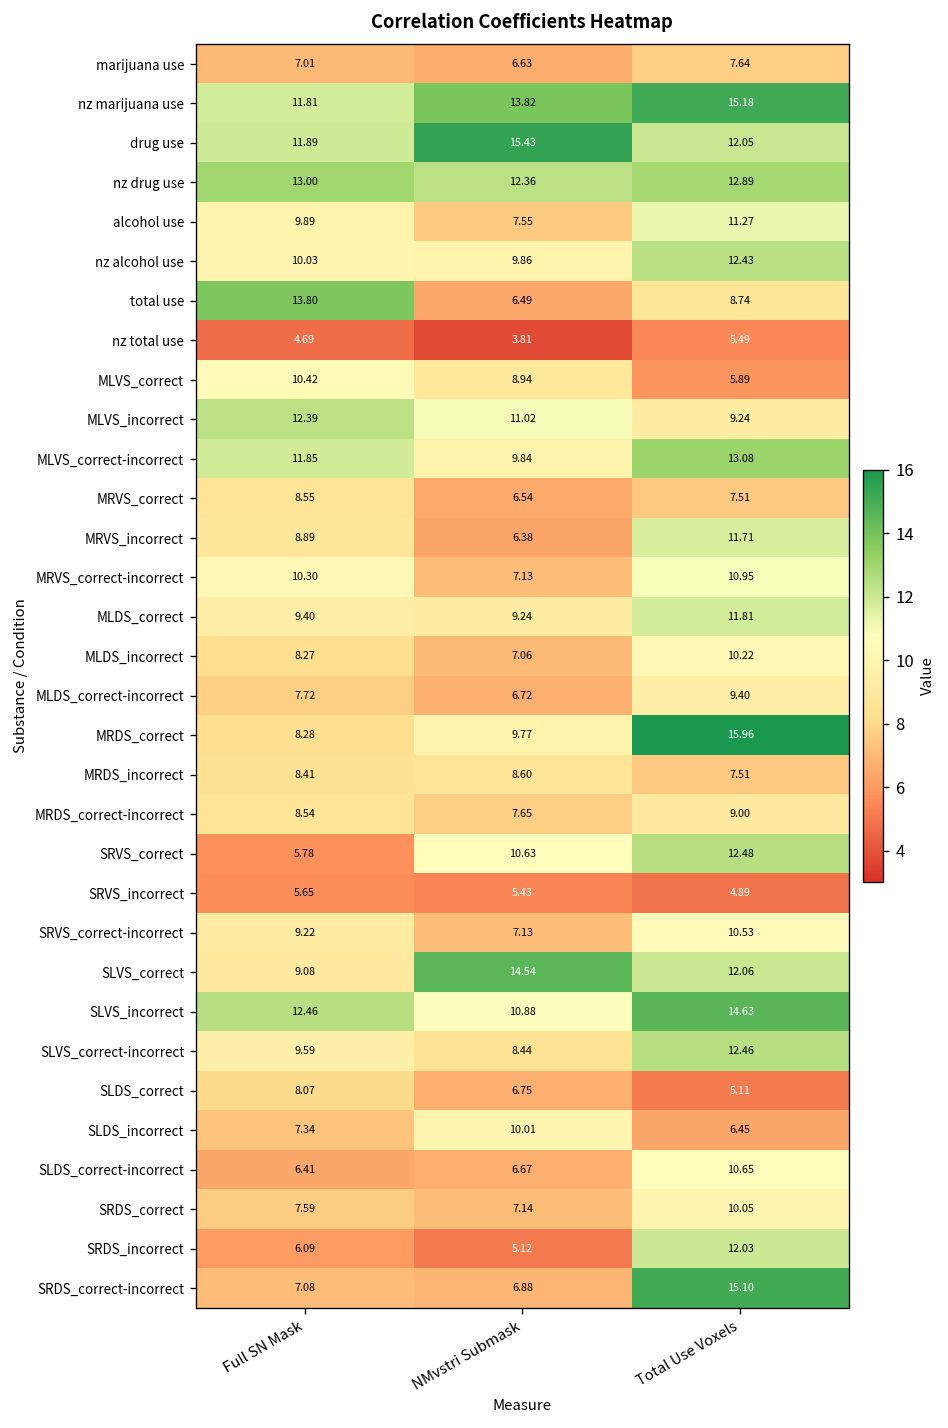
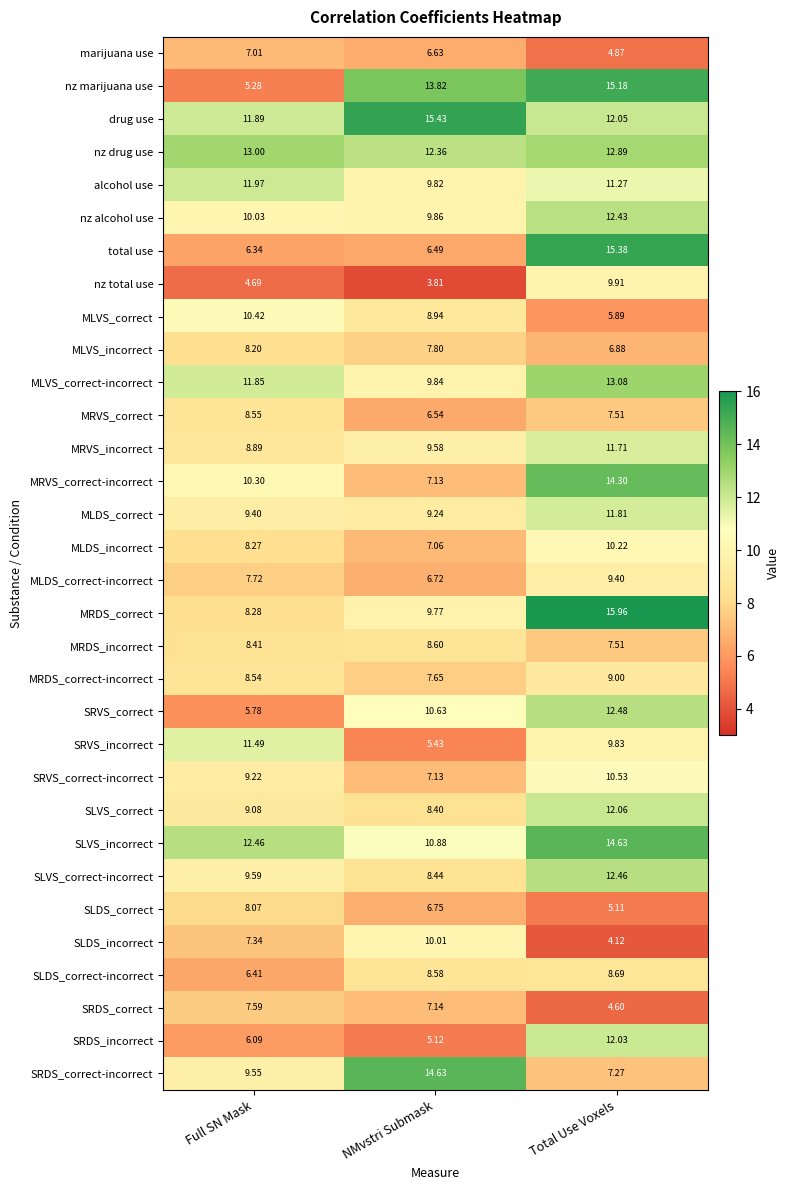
marijuana use, Total Use Voxels: 7.64 -> 4.87
nz marijuana use, Full SN Mask: 11.81 -> 5.28
alcohol use, Full SN Mask: 9.89 -> 11.97
alcohol use, NMvstri Submask: 7.55 -> 9.82
total use, Full SN Mask: 13.80 -> 6.34
total use, Total Use Voxels: 8.74 -> 15.38
nz total use, Total Use Voxels: 5.49 -> 9.91
MLVS_incorrect, Full SN Mask: 12.39 -> 8.20
MLVS_incorrect, NMvstri Submask: 11.02 -> 7.80
MLVS_incorrect, Total Use Voxels: 9.24 -> 6.88
MRVS_incorrect, NMvstri Submask: 6.38 -> 9.58
MRVS_correct-incorrect, Total Use Voxels: 10.95 -> 14.30
SRVS_incorrect, Full SN Mask: 5.65 -> 11.49
SRVS_incorrect, Total Use Voxels: 4.89 -> 9.83
SLVS_correct, NMvstri Submask: 14.54 -> 8.40
SLDS_incorrect, Total Use Voxels: 6.45 -> 4.12
SLDS_correct-incorrect, NMvstri Submask: 6.67 -> 8.58
SLDS_correct-incorrect, Total Use Voxels: 10.65 -> 8.69
SRDS_correct, Total Use Voxels: 10.05 -> 4.60
SRDS_correct-incorrect, Full SN Mask: 7.08 -> 9.55
SRDS_correct-incorrect, NMvstri Submask: 6.88 -> 14.63
SRDS_correct-incorrect, Total Use Voxels: 15.10 -> 7.27
